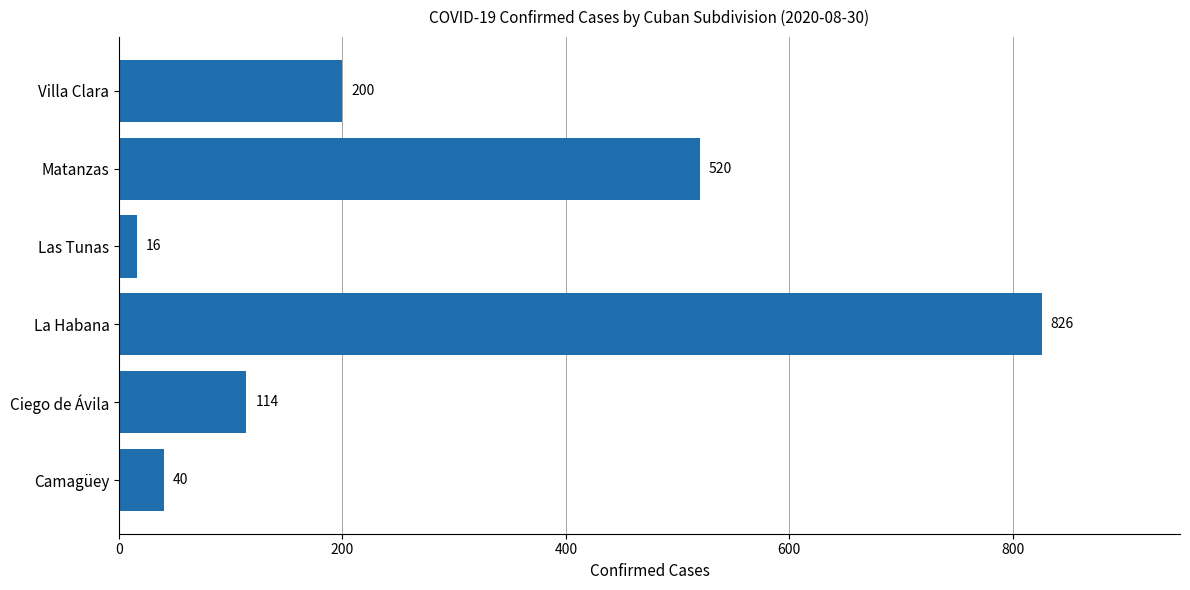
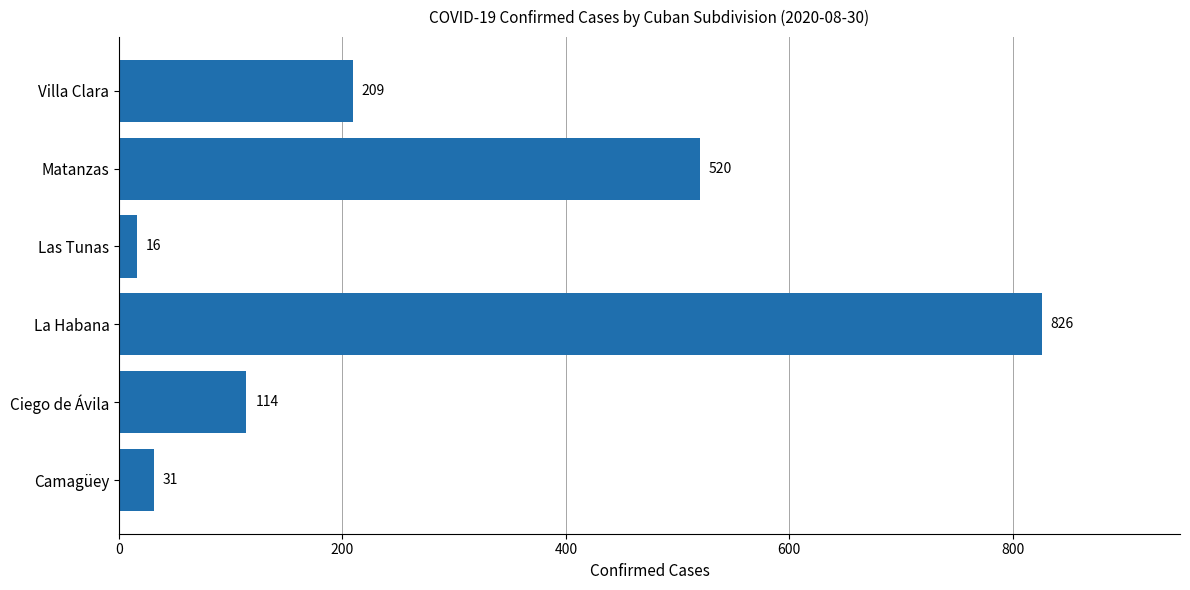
Villa Clara: 200 -> 209
Camagüey: 40 -> 31
